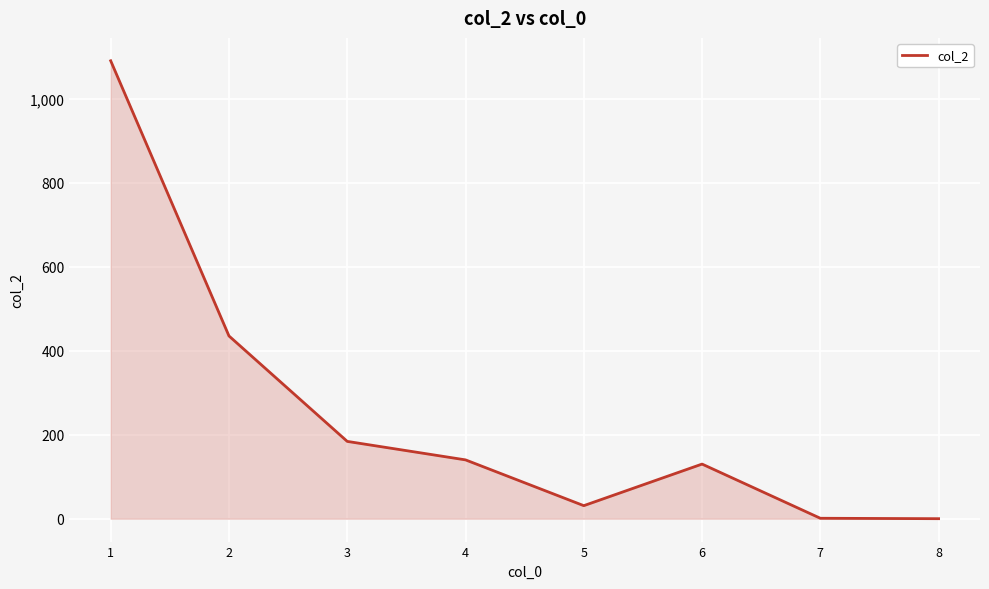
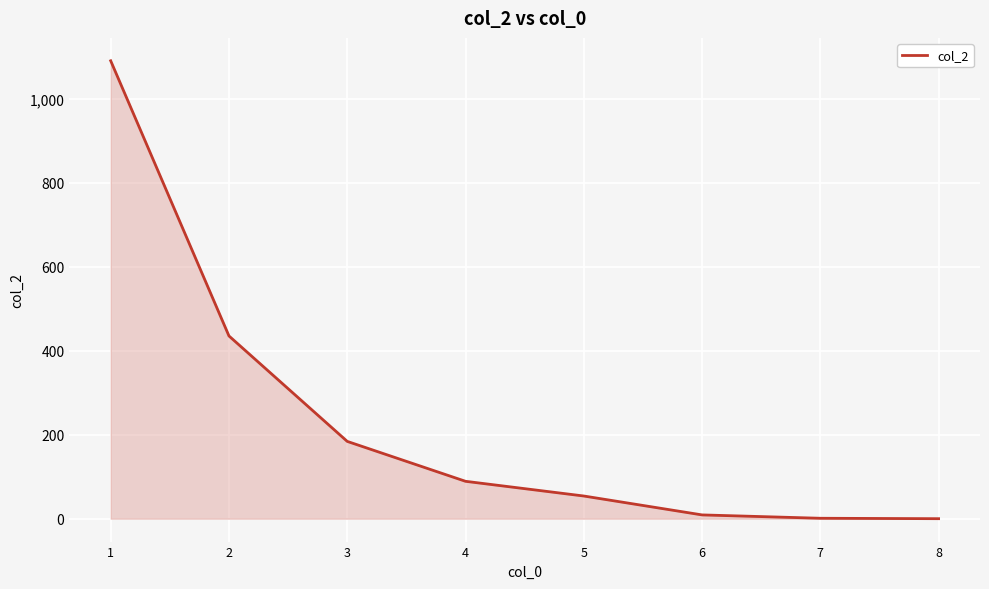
4: 140 -> 90
5: 30 -> 50
6: 130 -> 10
